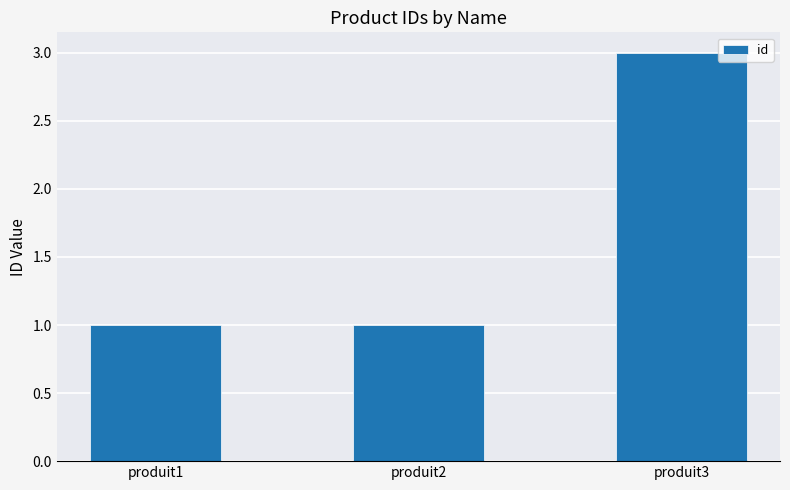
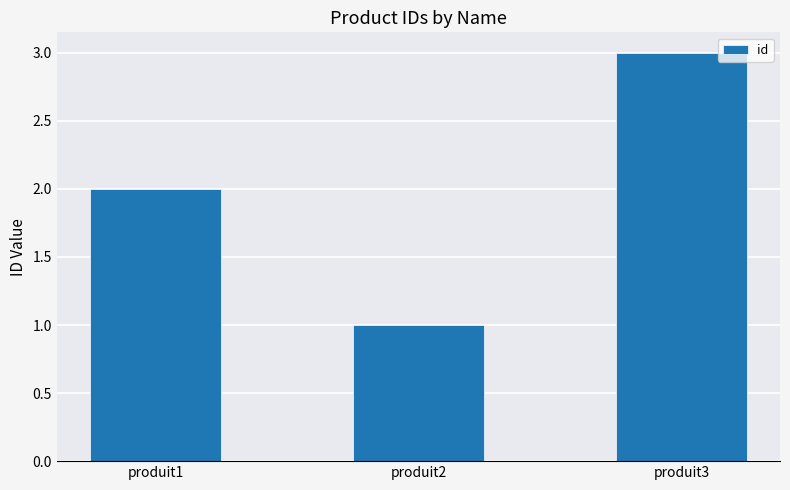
produit1: 1 -> 2
